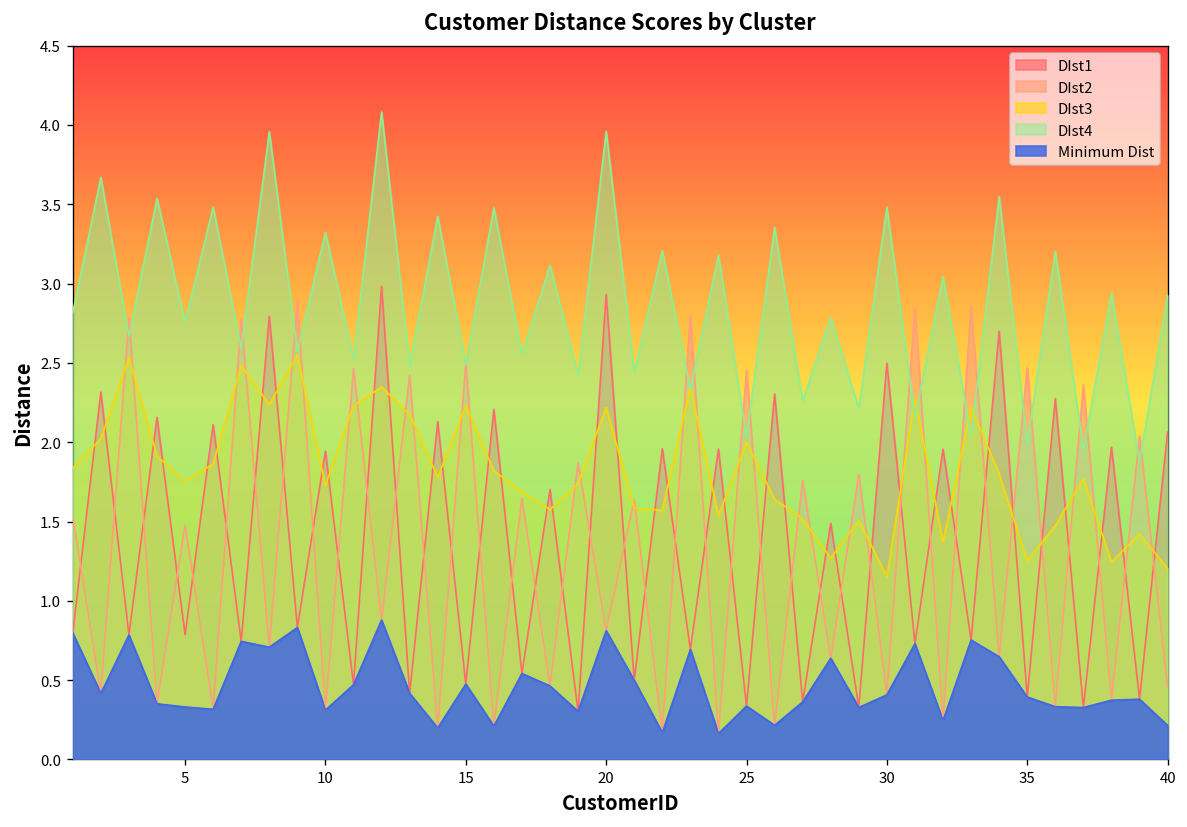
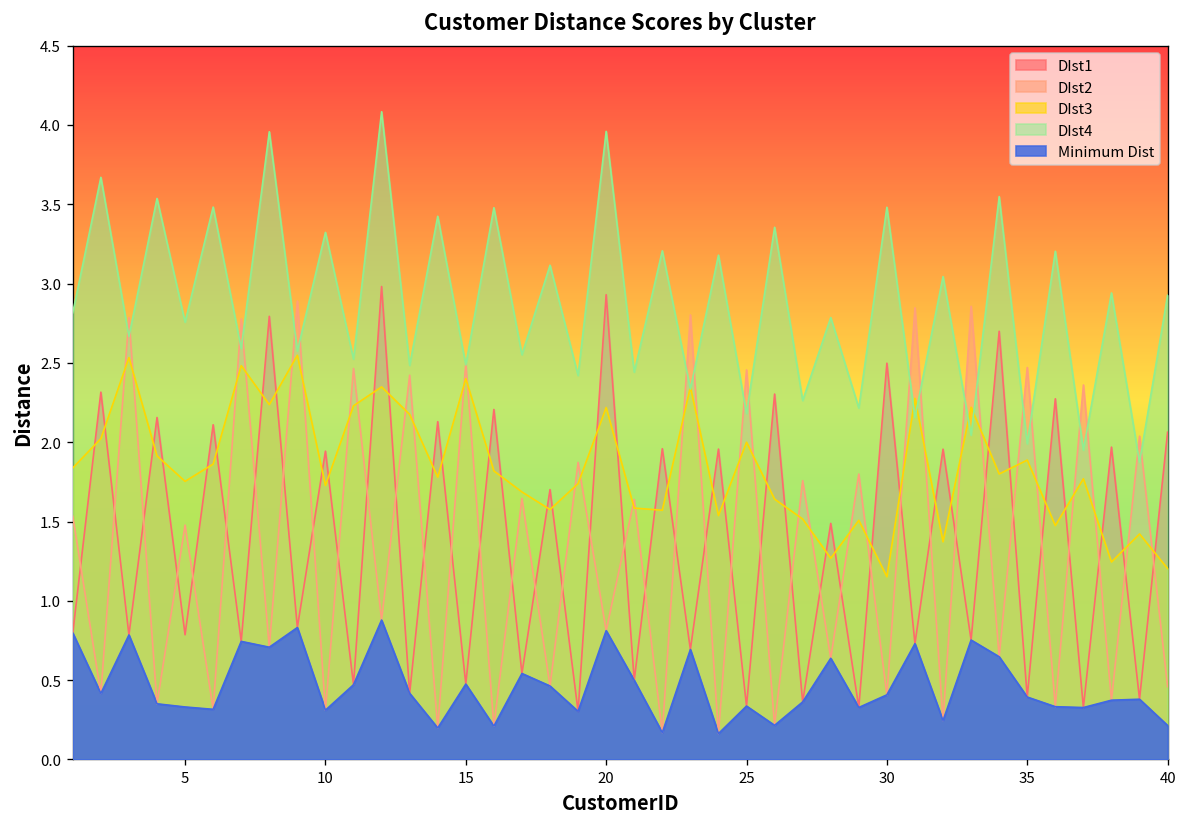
DIst3, 15: 2.23 -> 2.40
DIst4, 25: 2.03 -> 2.18
DIst3, 35: 1.25 -> 1.89
